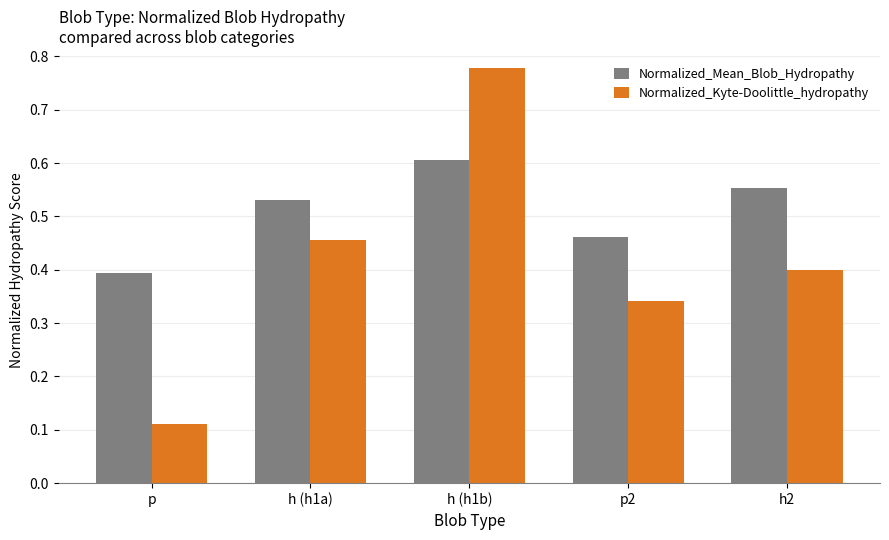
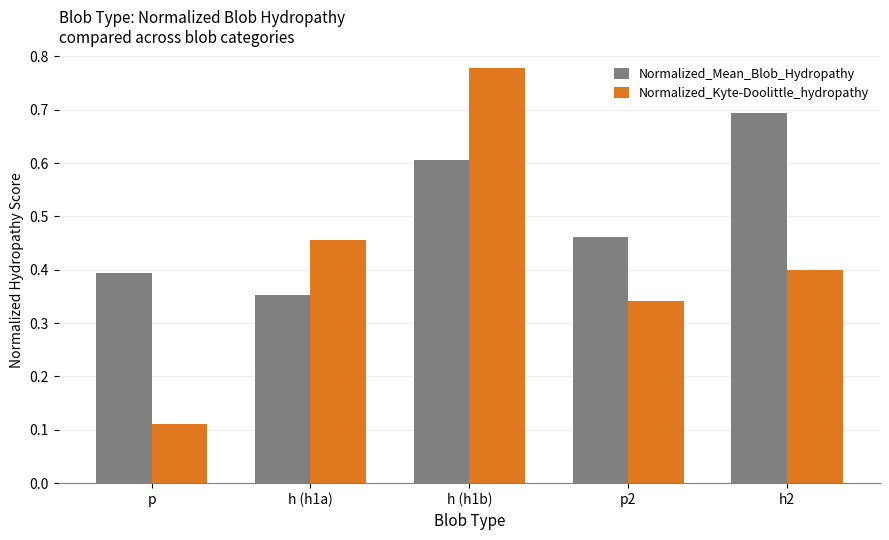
Normalized_Mean_Blob_Hydropathy, h (h1a): 0.53 -> 0.35
Normalized_Mean_Blob_Hydropathy, h2: 0.55 -> 0.69
